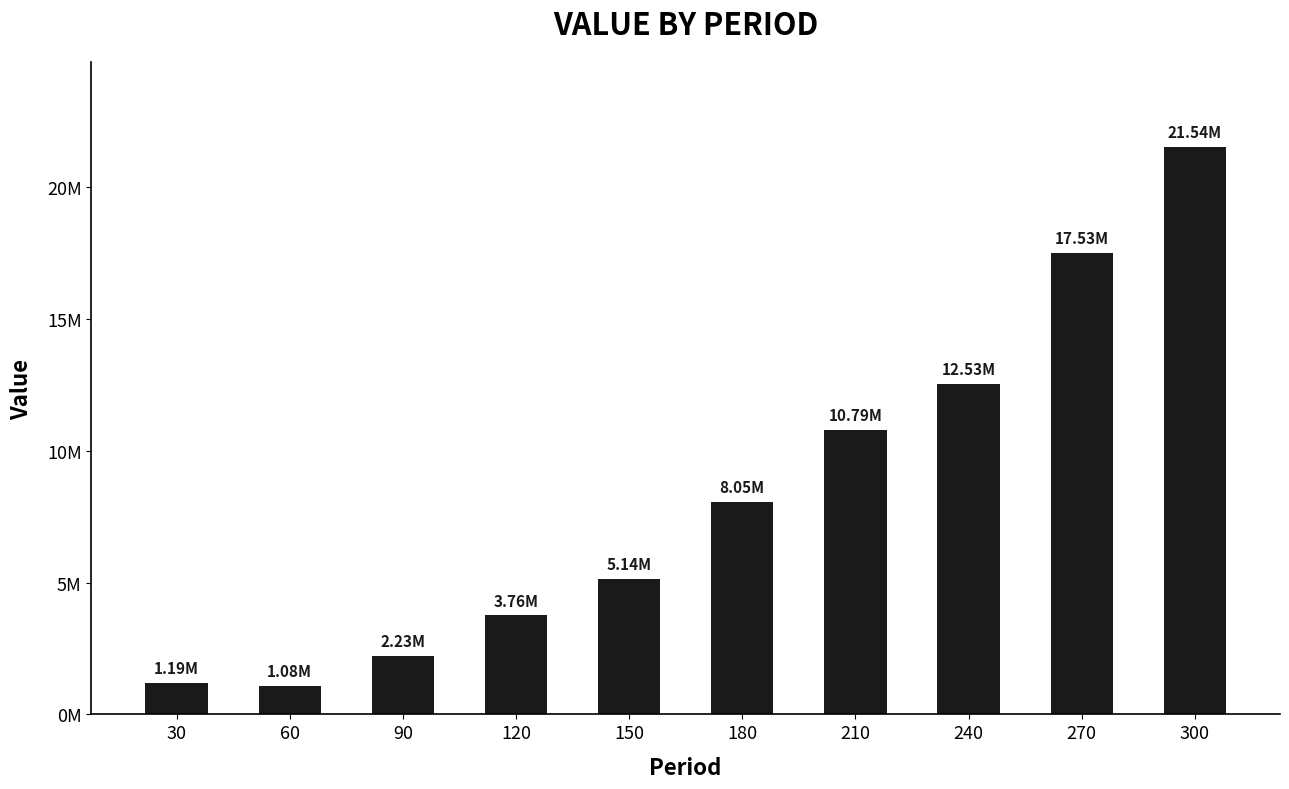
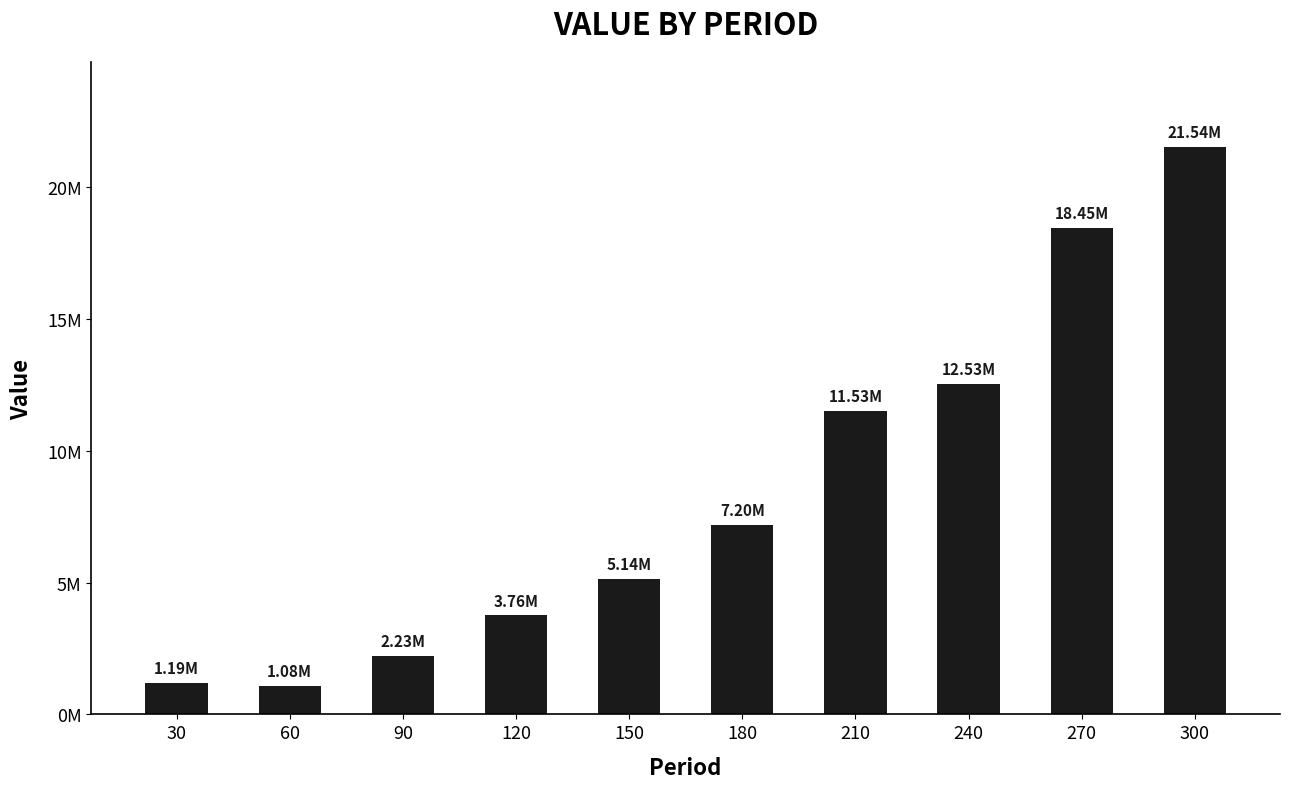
180: 8.05M -> 7.20M
210: 10.79M -> 11.53M
270: 17.53M -> 18.45M
